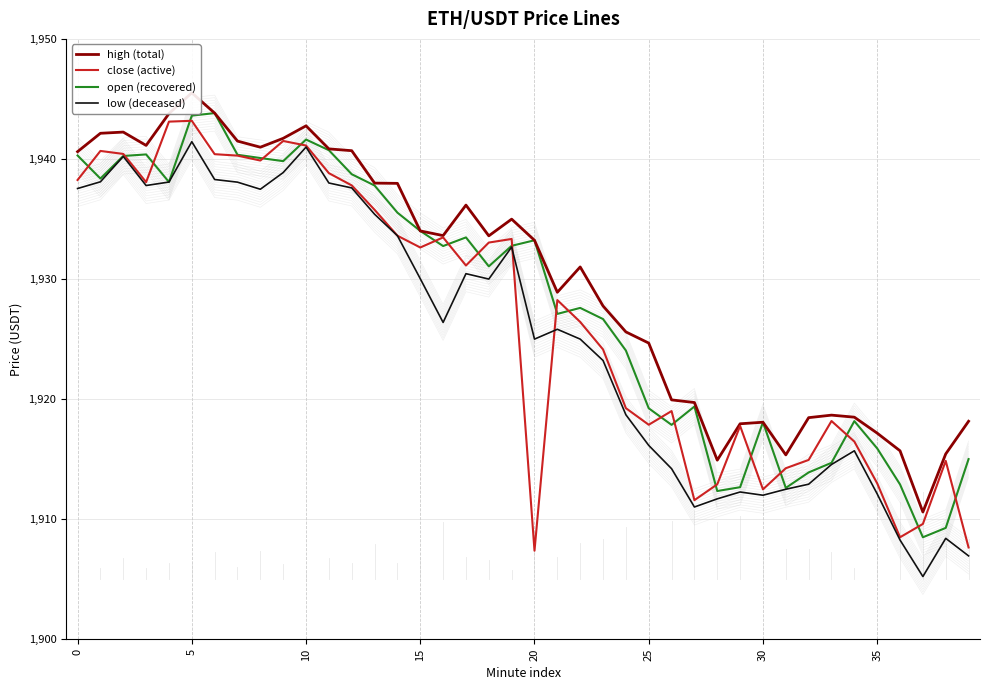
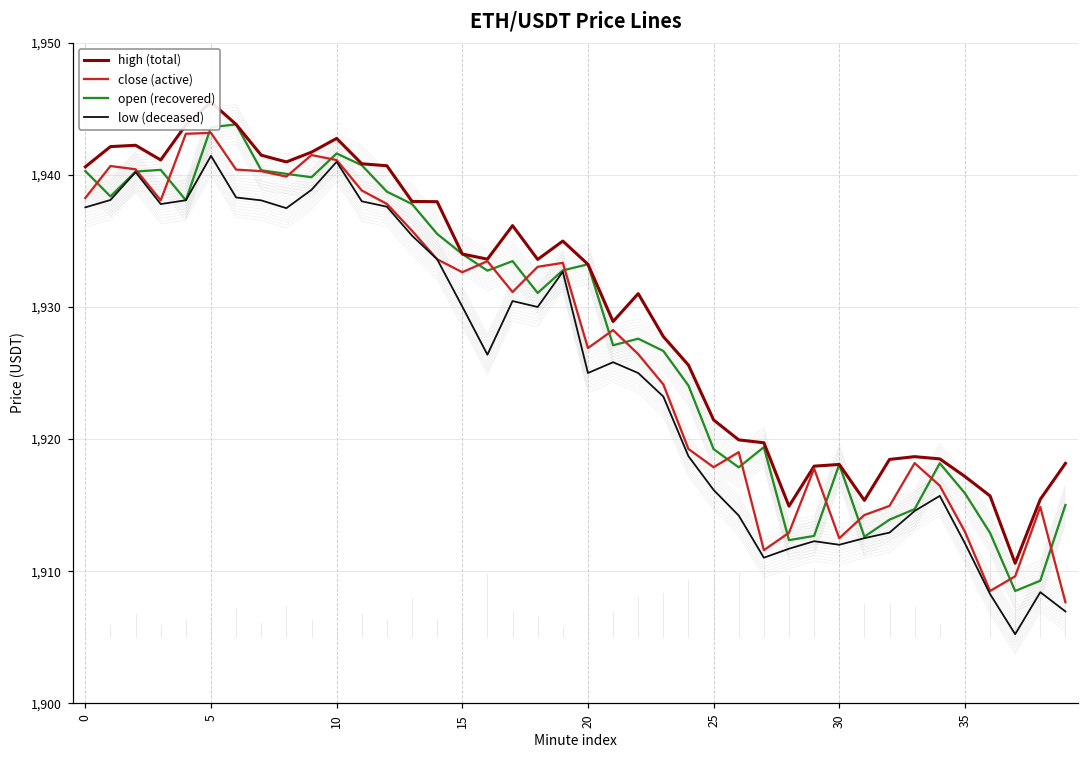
close (active), 20: 1,907.4 -> 1,926.9
high (total), 25: 1,924.7 -> 1,921.5
